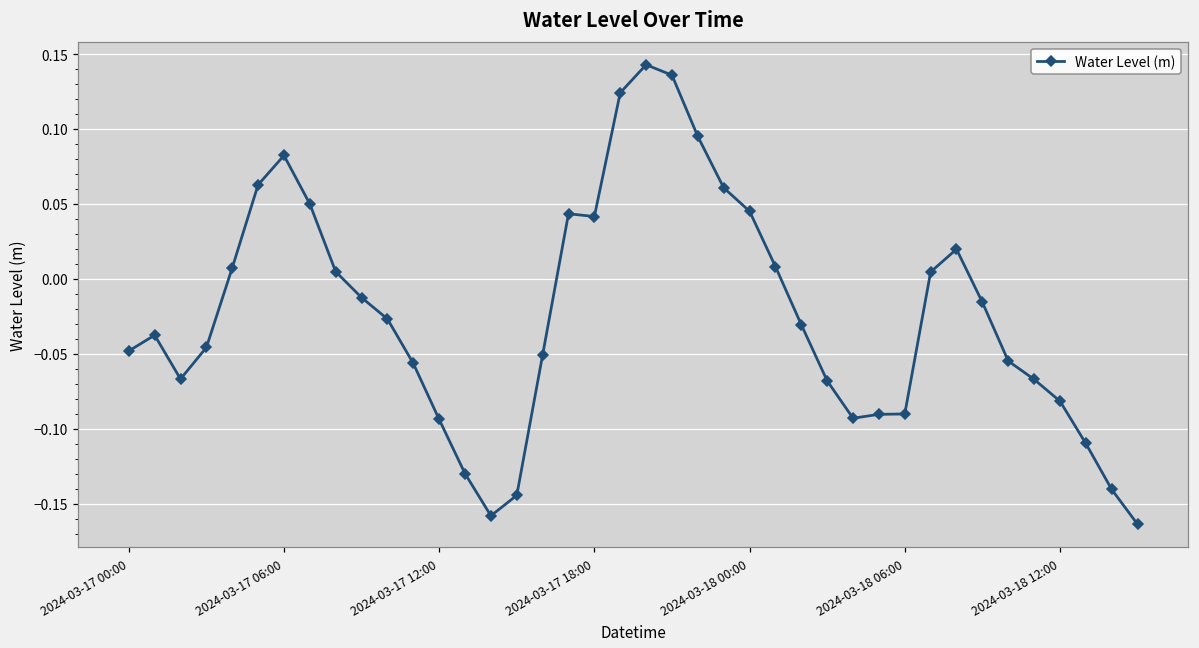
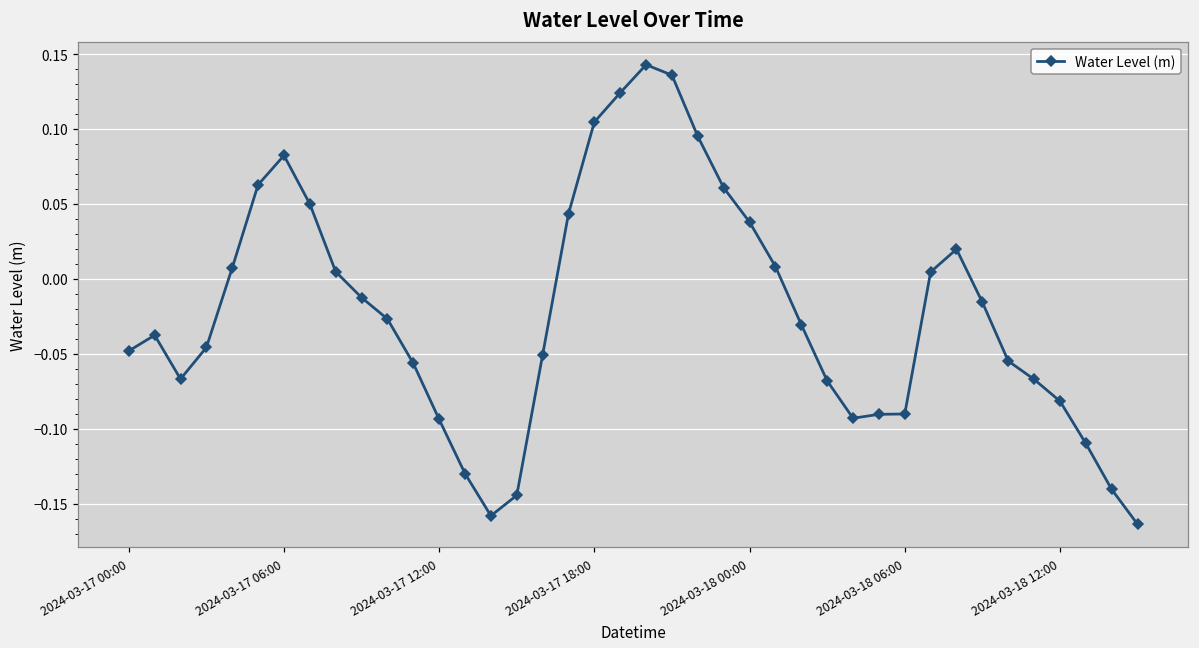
2024-03-17 18:00: 0.042 -> 0.105
2024-03-18 00:00: 0.045 -> 0.038
